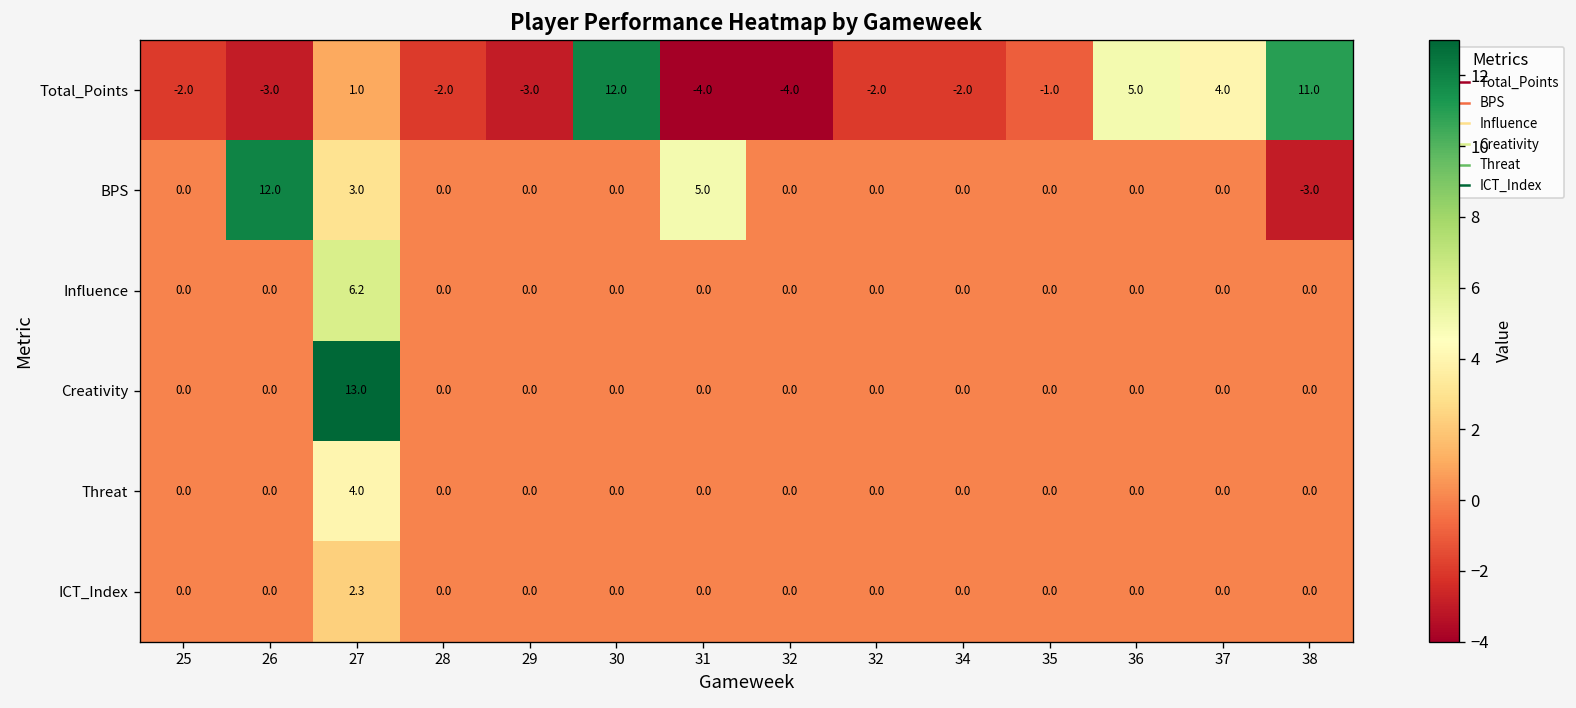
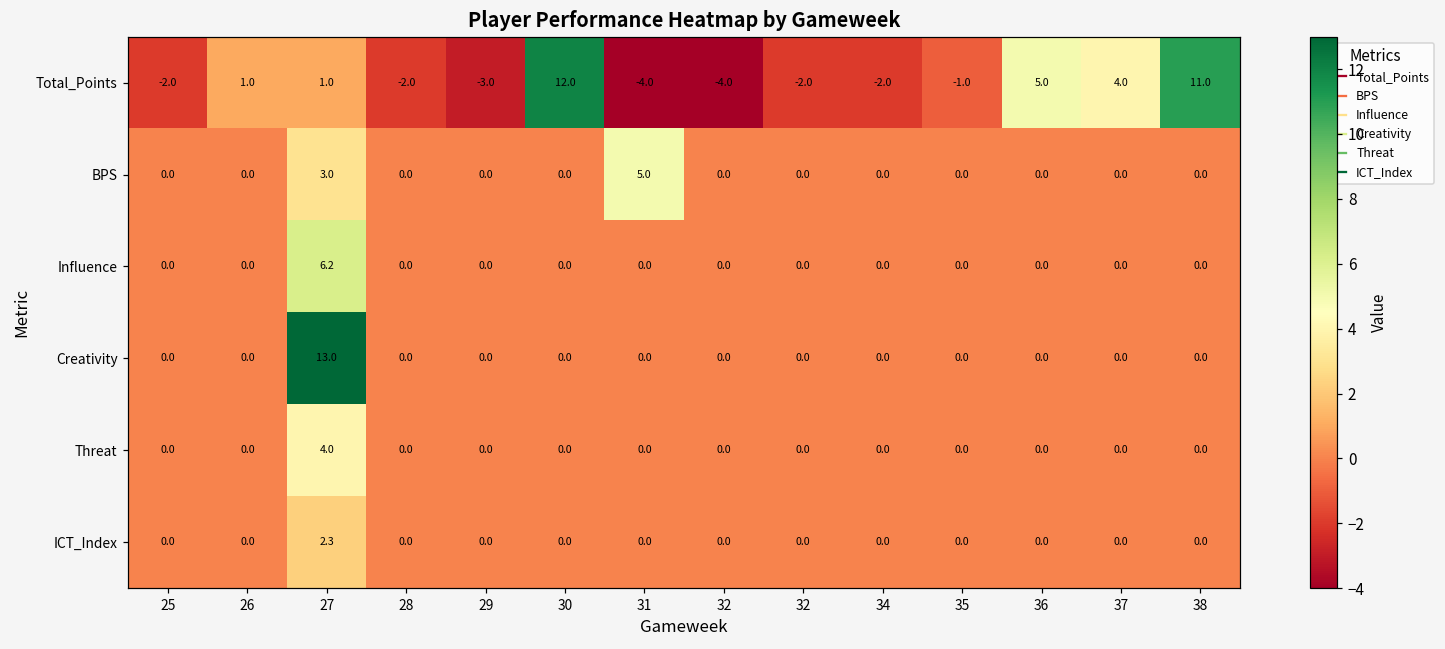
Total_Points, 26: -3.0 -> 1.0
BPS, 26: 12.0 -> 0.0
BPS, 38: -3.0 -> 0.0
